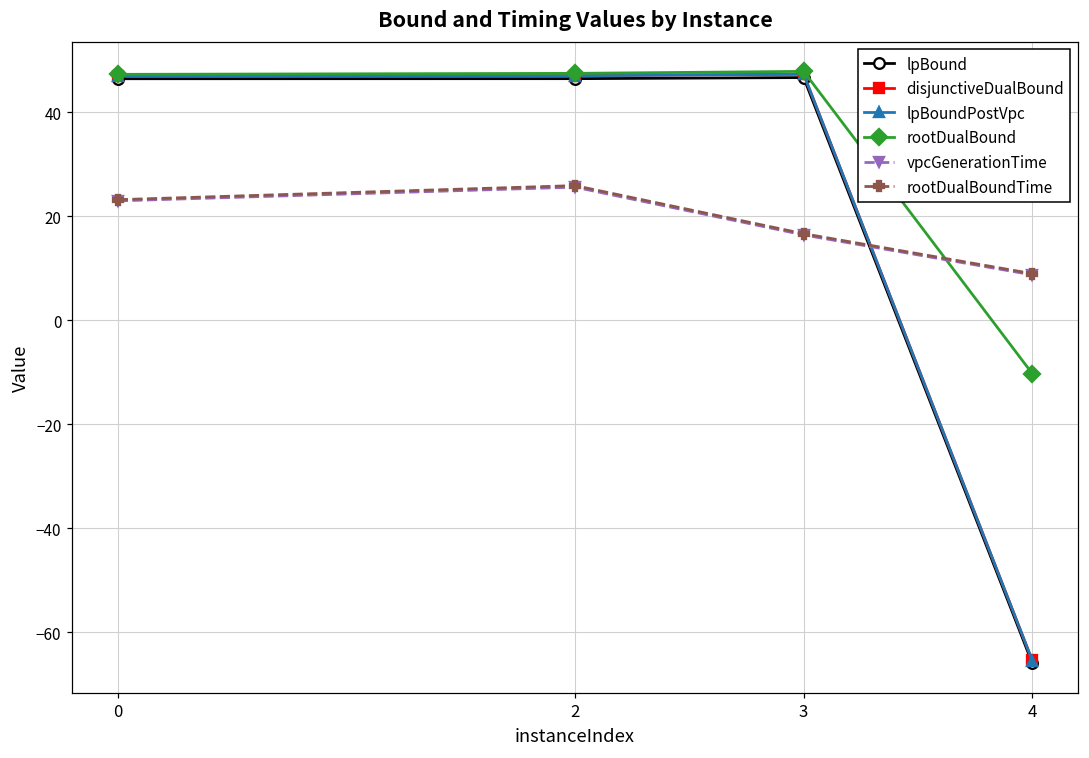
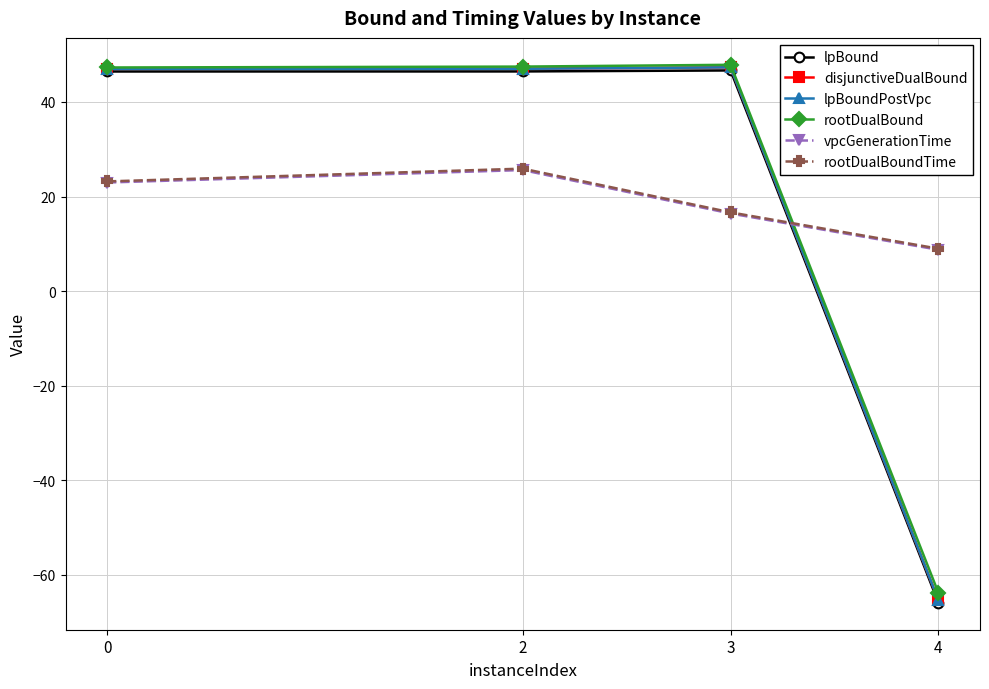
rootDualBound, 4: -10 -> -64
